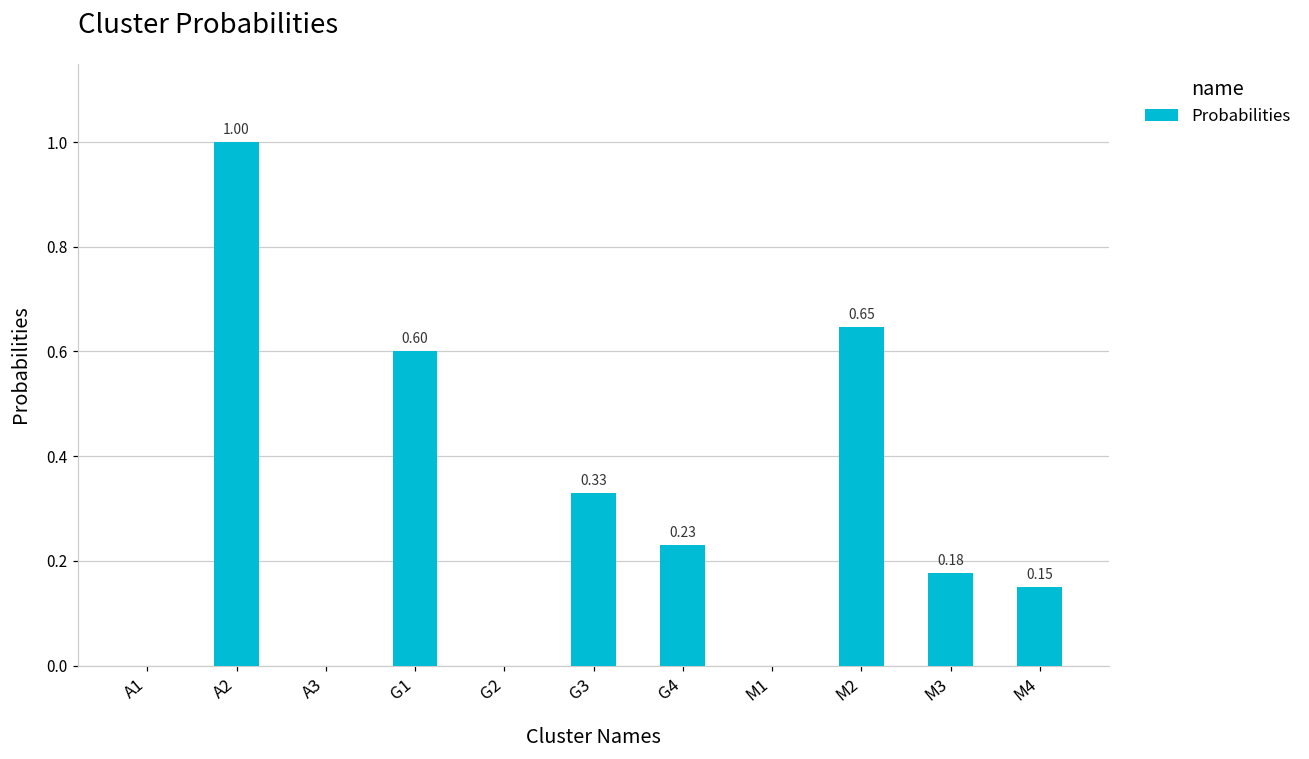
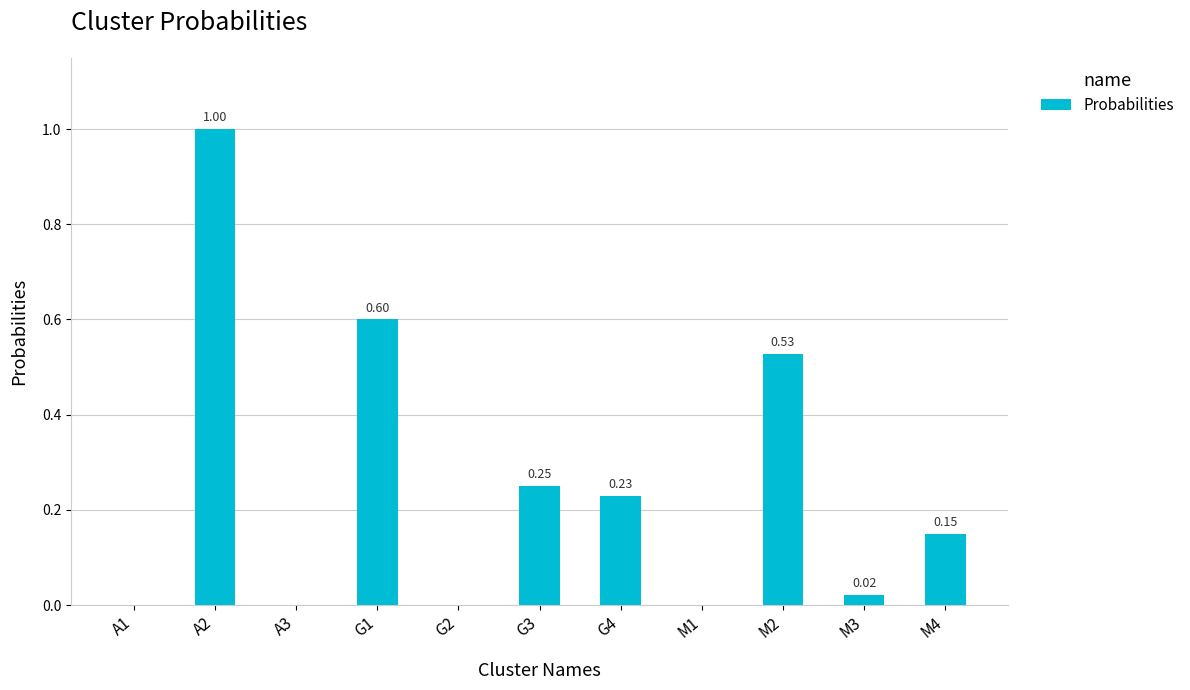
G3: 0.33 -> 0.25
M2: 0.65 -> 0.53
M3: 0.18 -> 0.02
